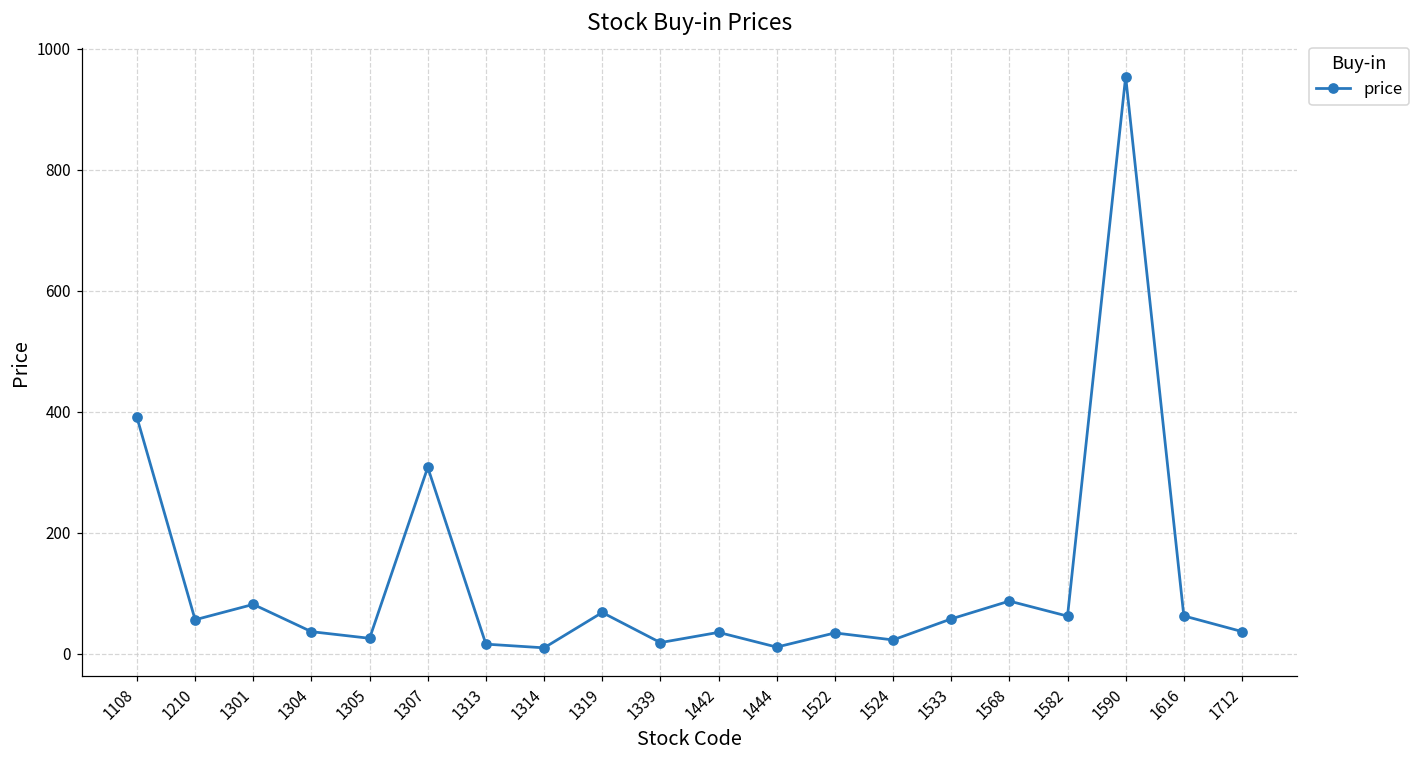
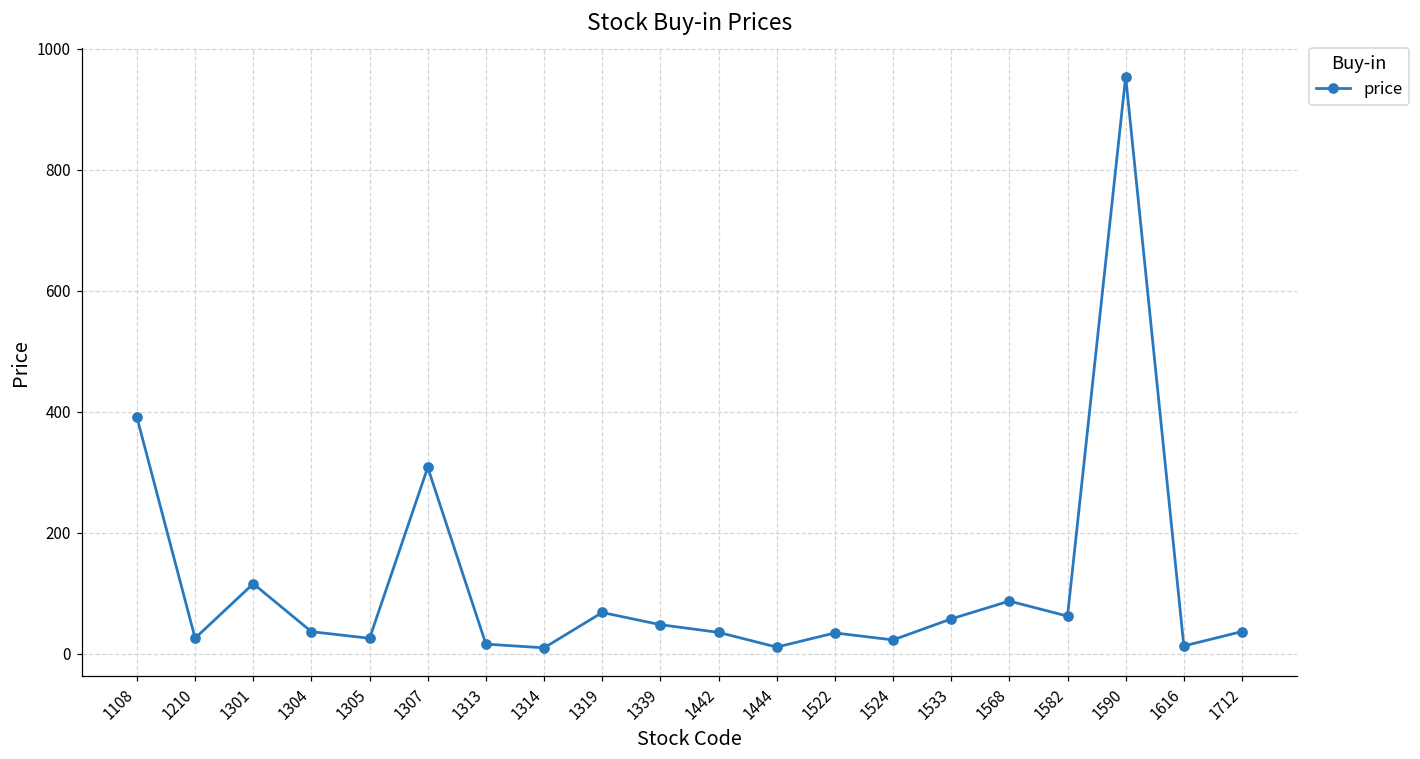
1210: 60 -> 30
1301: 80 -> 120
1339: 20 -> 50
1616: 60 -> 10
